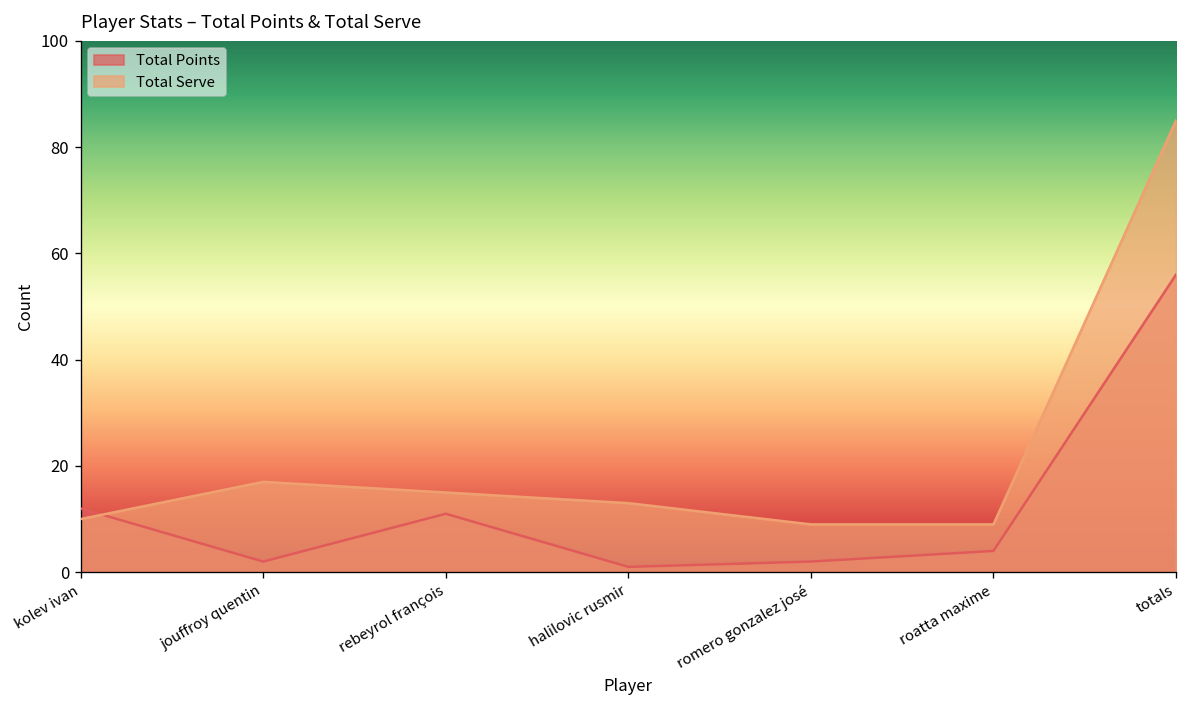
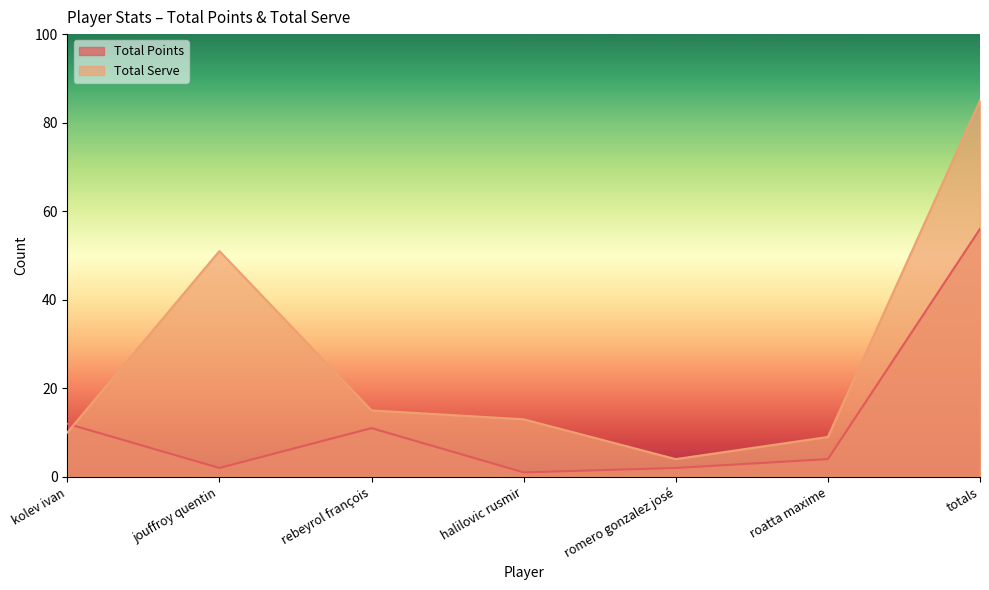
Total Serve, jouffroy quentin: 17 -> 51
Total Serve, romero gonzalez josé: 9 -> 4
